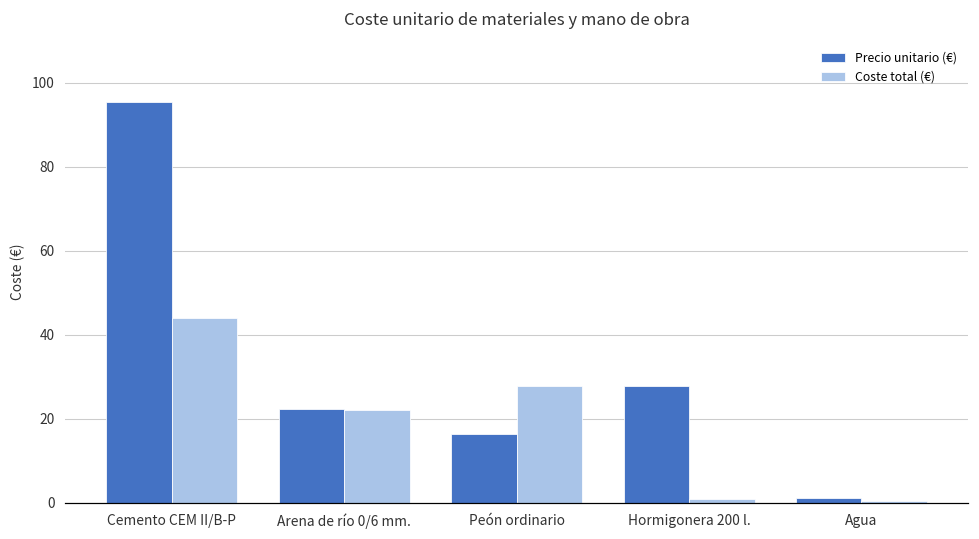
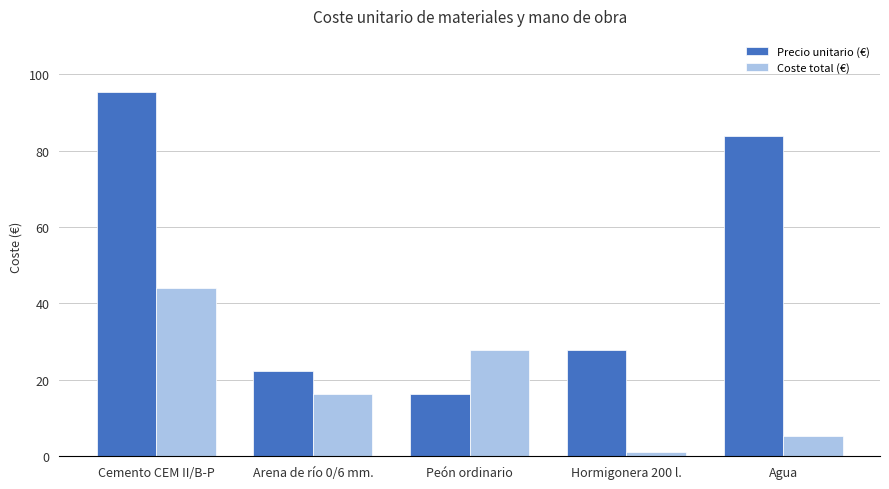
Coste total (€), Arena de río 0/6 mm.: 22 -> 16
Precio unitario (€), Agua: 1 -> 84
Coste total (€), Agua: 0 -> 5
